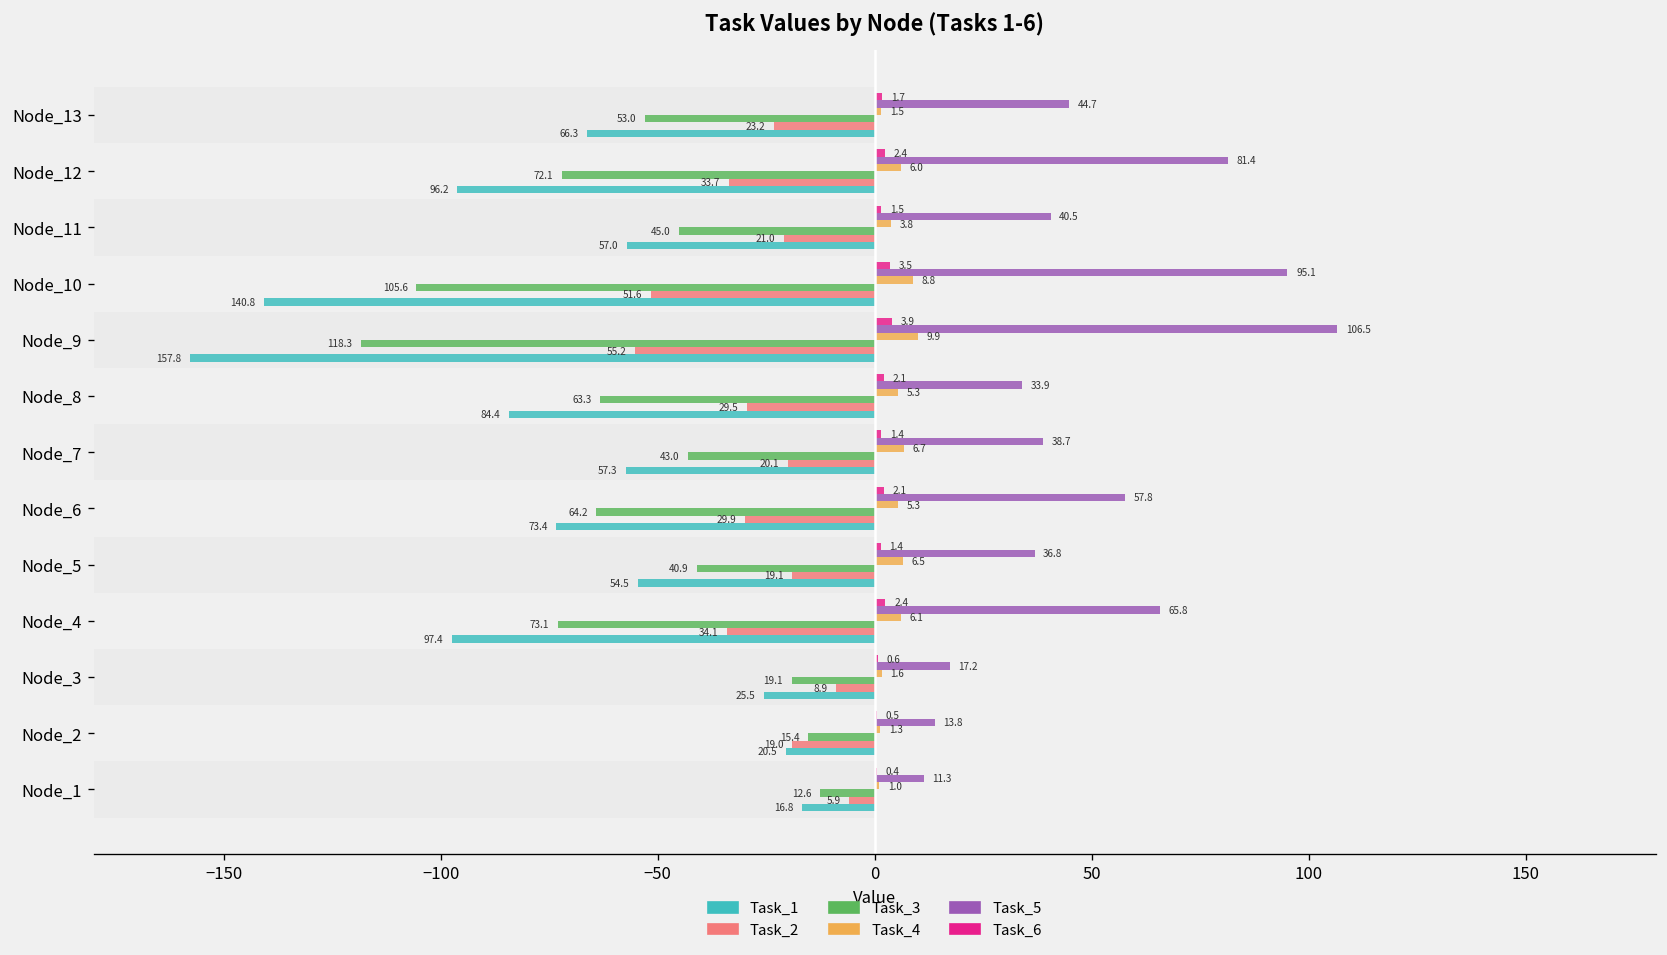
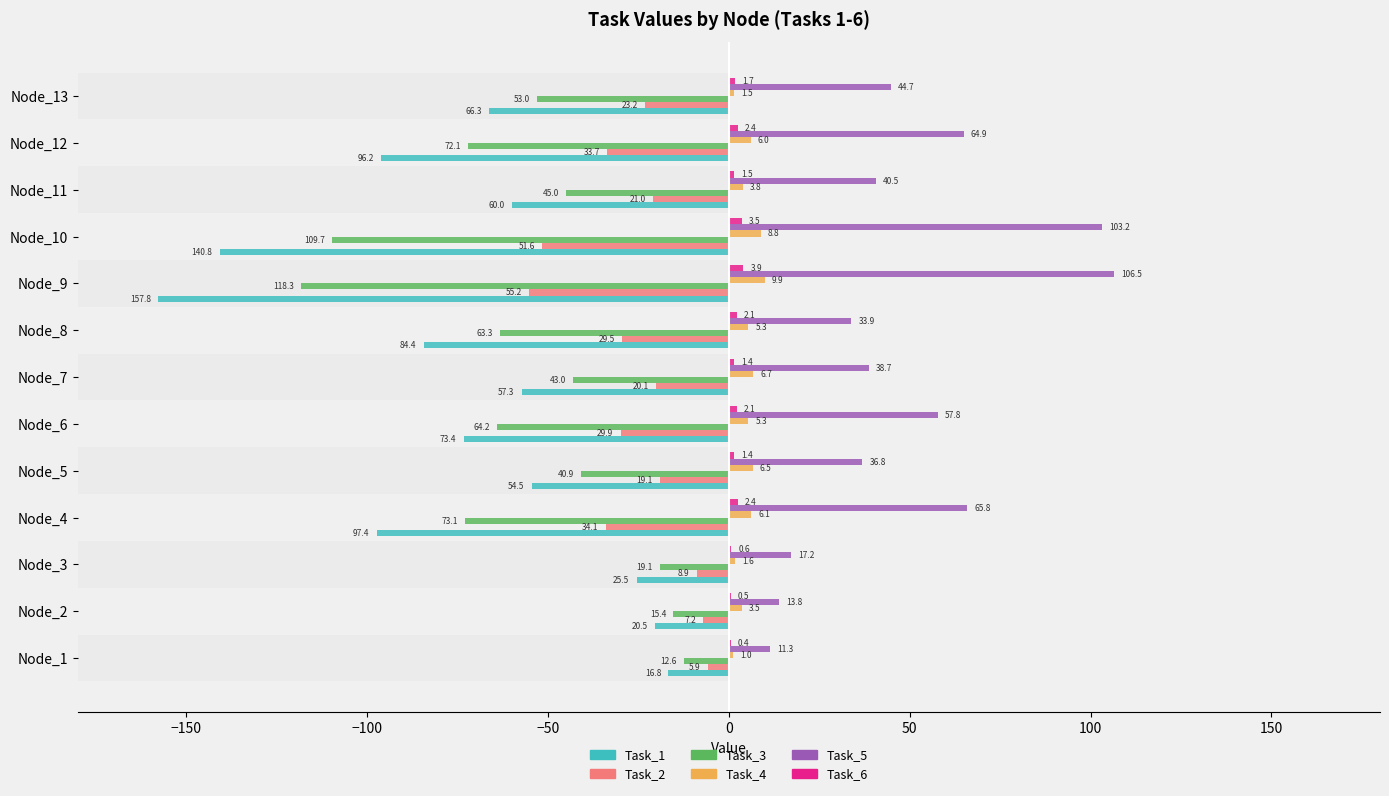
Task_5, Node_12: 81.4 -> 64.9
Task_1, Node_11: 57.0 -> 60.0
Task_5, Node_10: 95.1 -> 103.2
Task_3, Node_10: 105.6 -> 109.7
Task_4, Node_2: 1.3 -> 3.5
Task_2, Node_2: 19.0 -> 7.2
